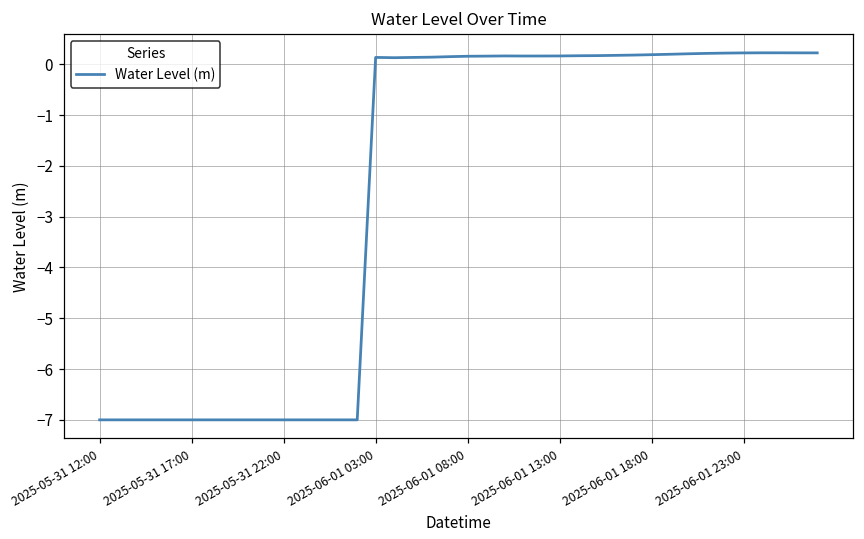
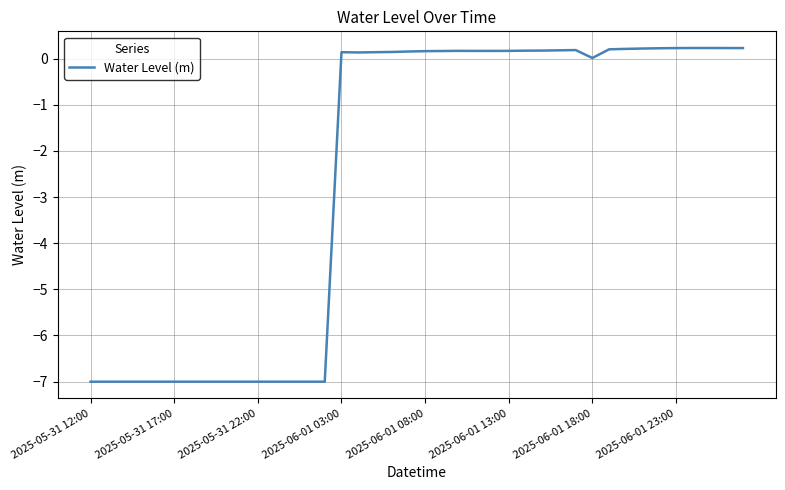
2025-06-01 18:00: 0.2 -> 0.0
